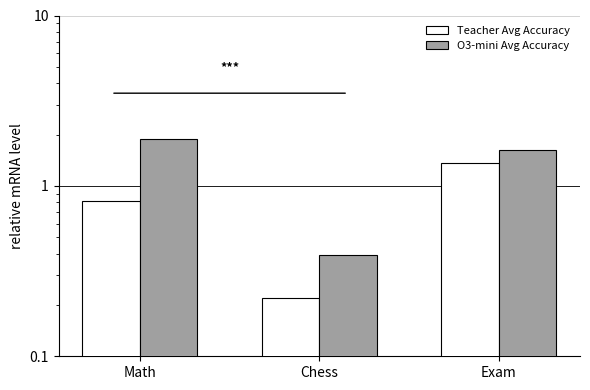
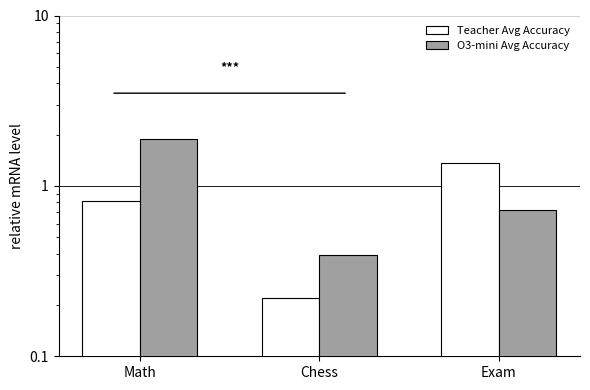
O3-mini Avg Accuracy, Exam: 1.6 -> 0.72
